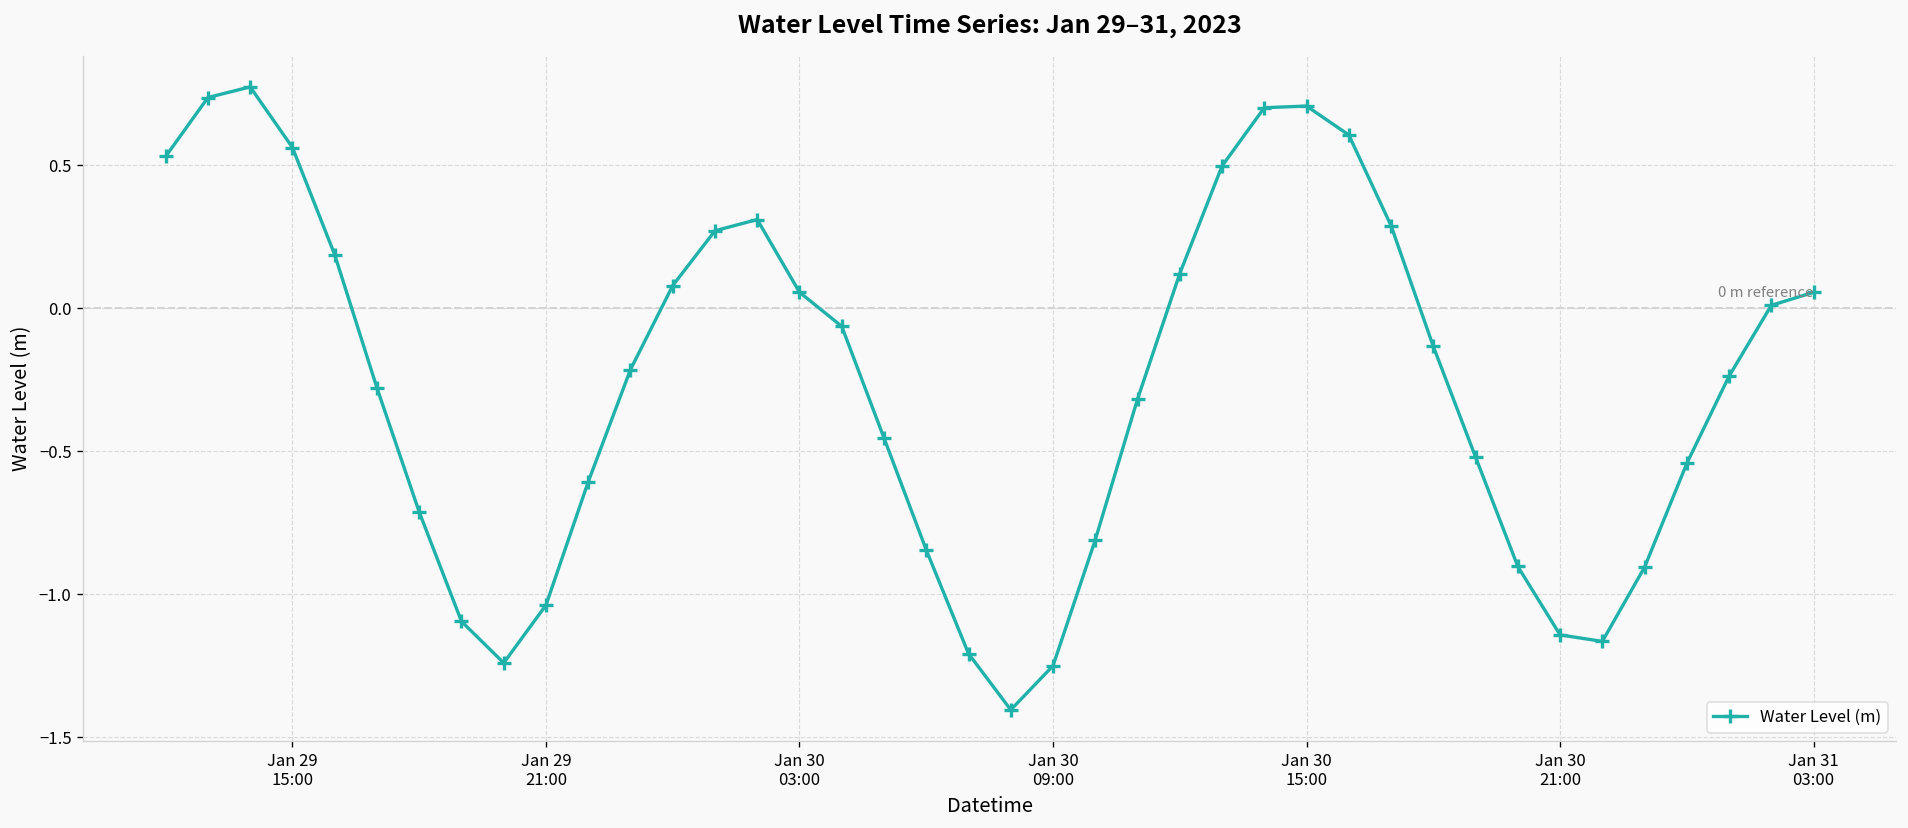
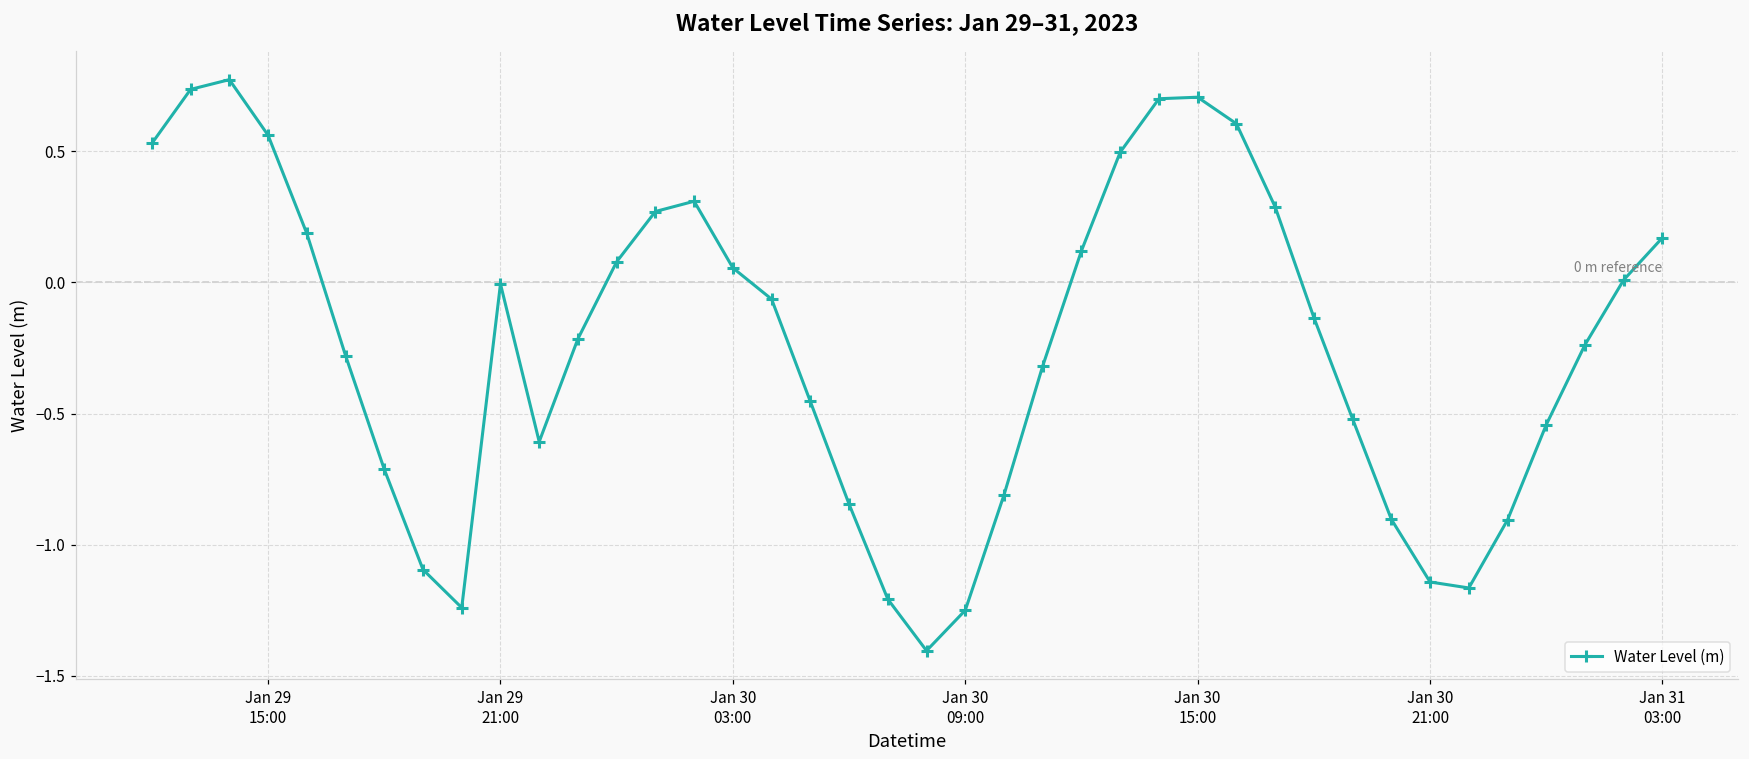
Jan 29 21:00: -1.04 -> -0.01
Jan 31 03:00: 0.06 -> 0.17
